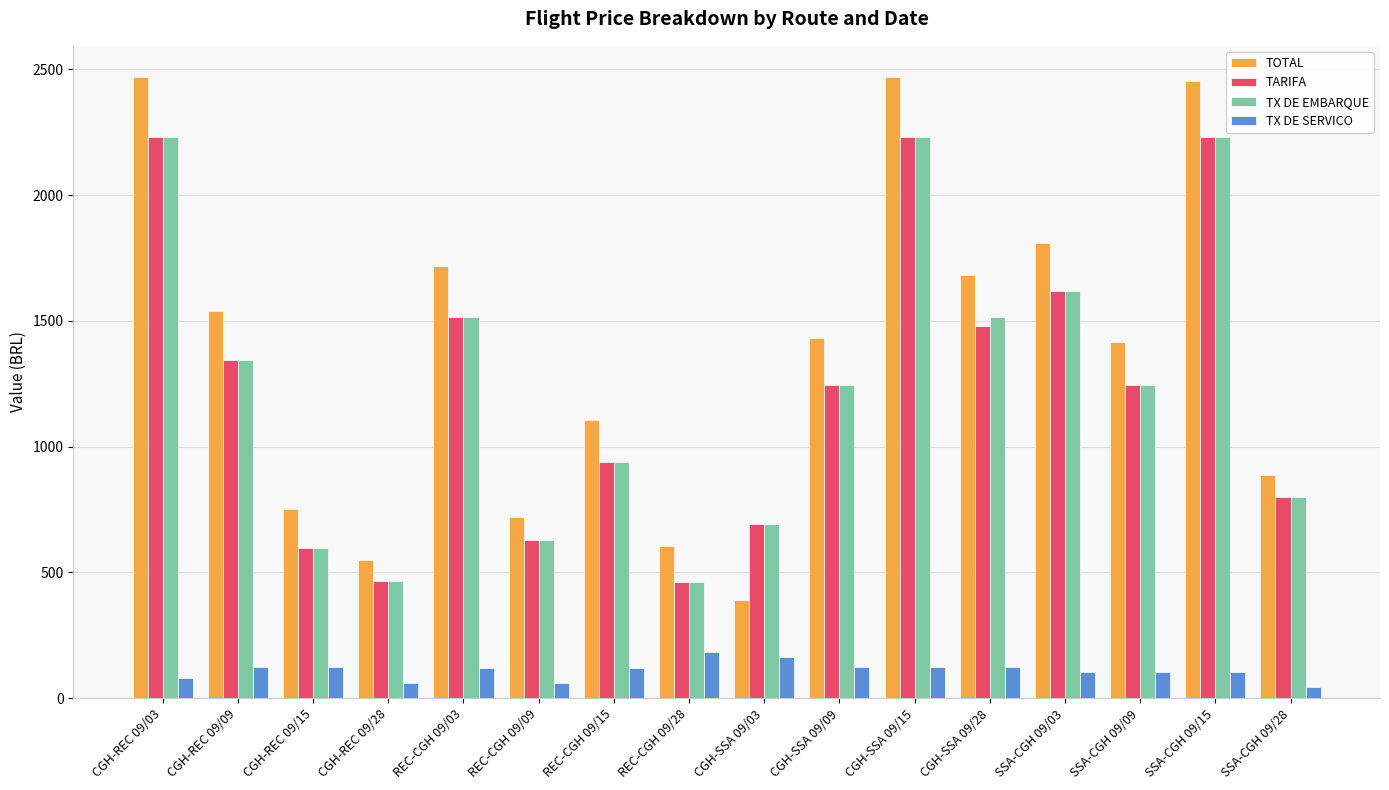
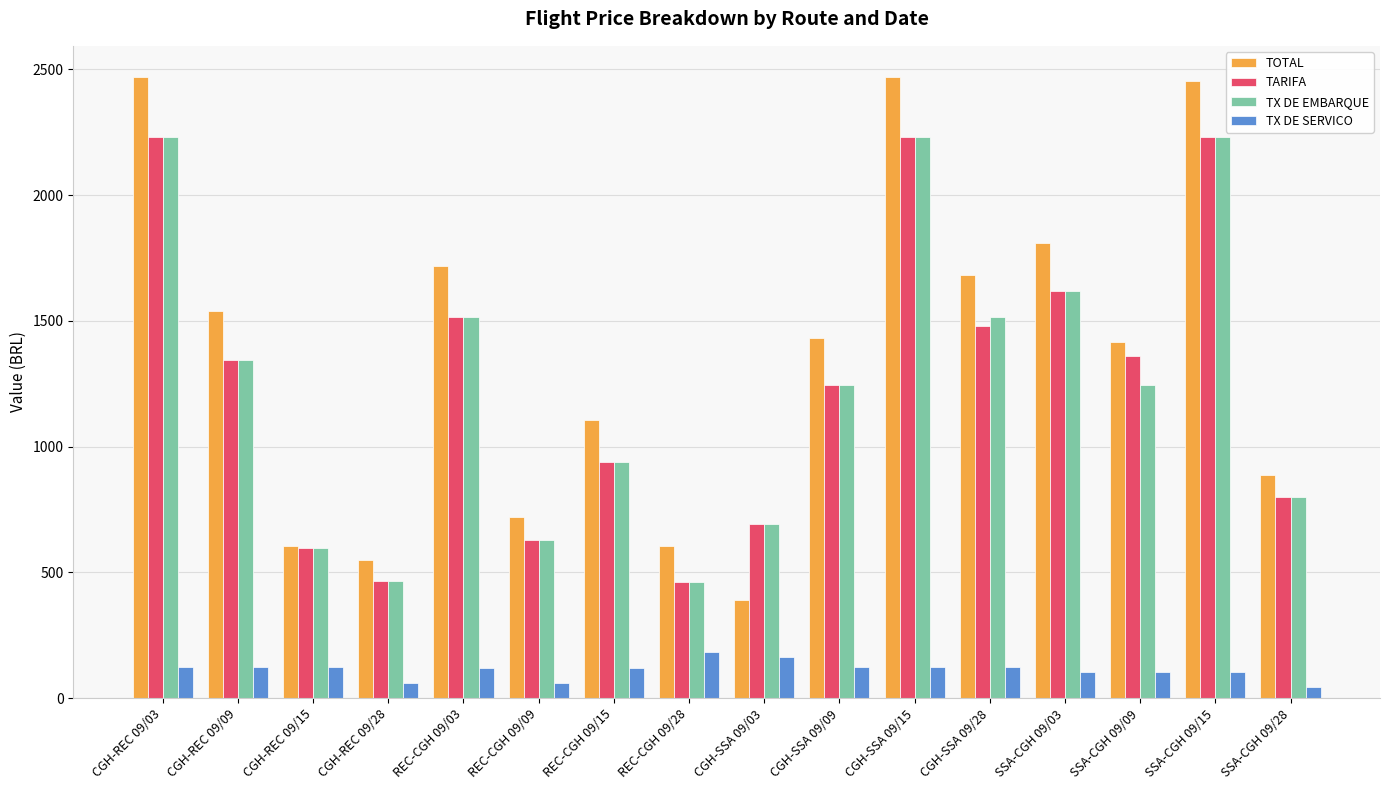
TX DE SERVICO, CGH-REC 09/03: 80 -> 120
TOTAL, CGH-REC 09/15: 750 -> 600
TARIFA, SSA-CGH 09/09: 1240 -> 1360
